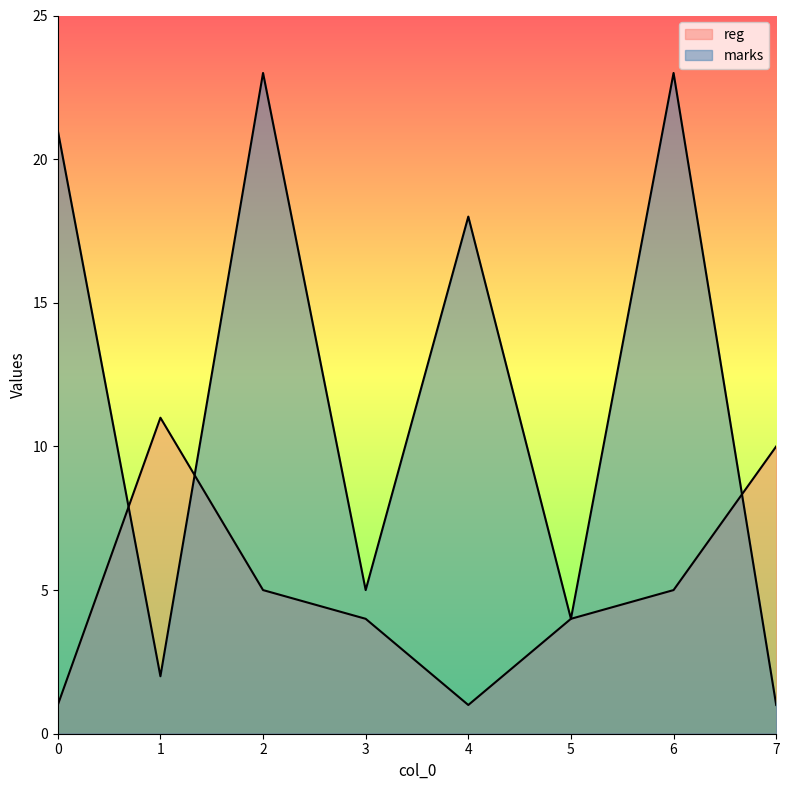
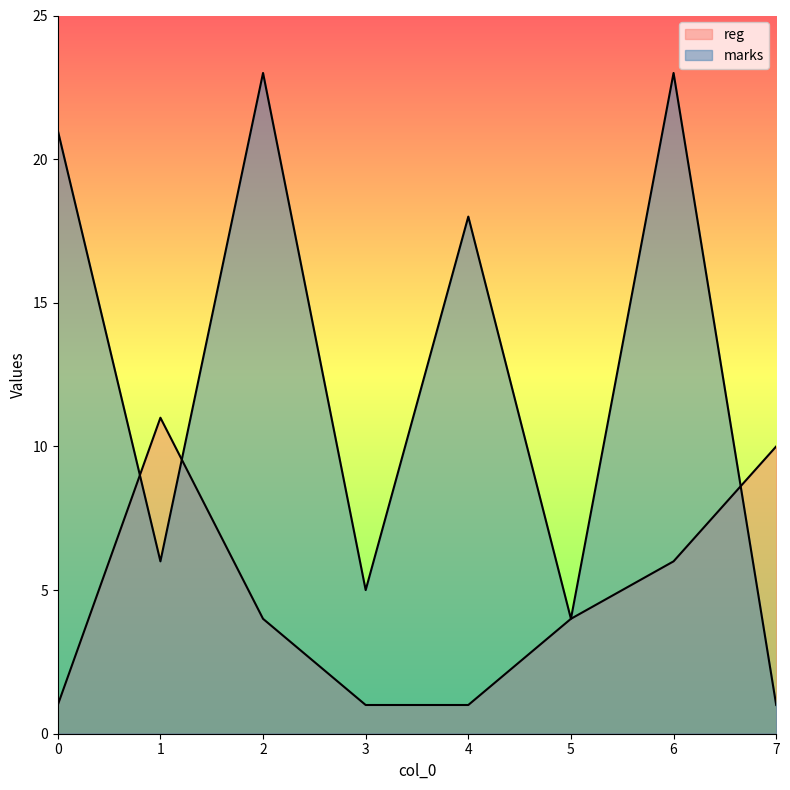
marks, 1: 2 -> 6
reg, 2: 5 -> 4
reg, 3: 4 -> 1
reg, 6: 5 -> 6
